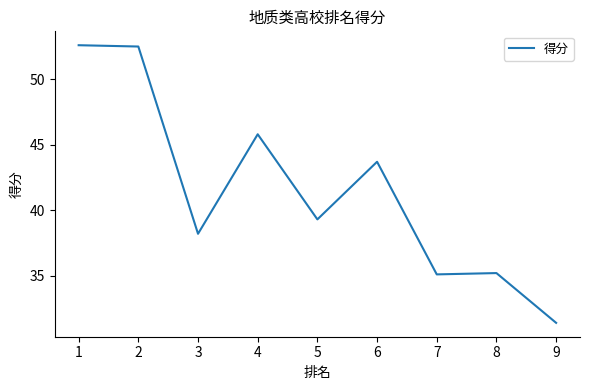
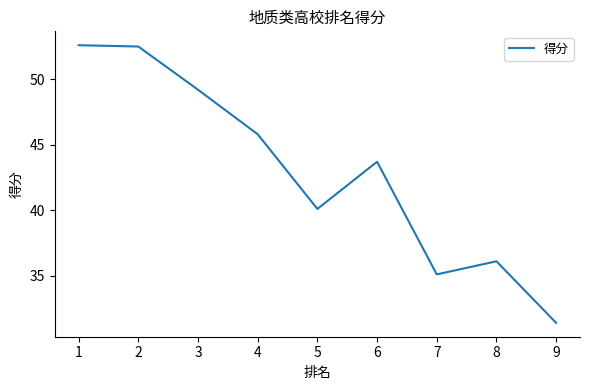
3: 38.2 -> 49.2
5: 39.3 -> 40.1
8: 35.2 -> 36.1
